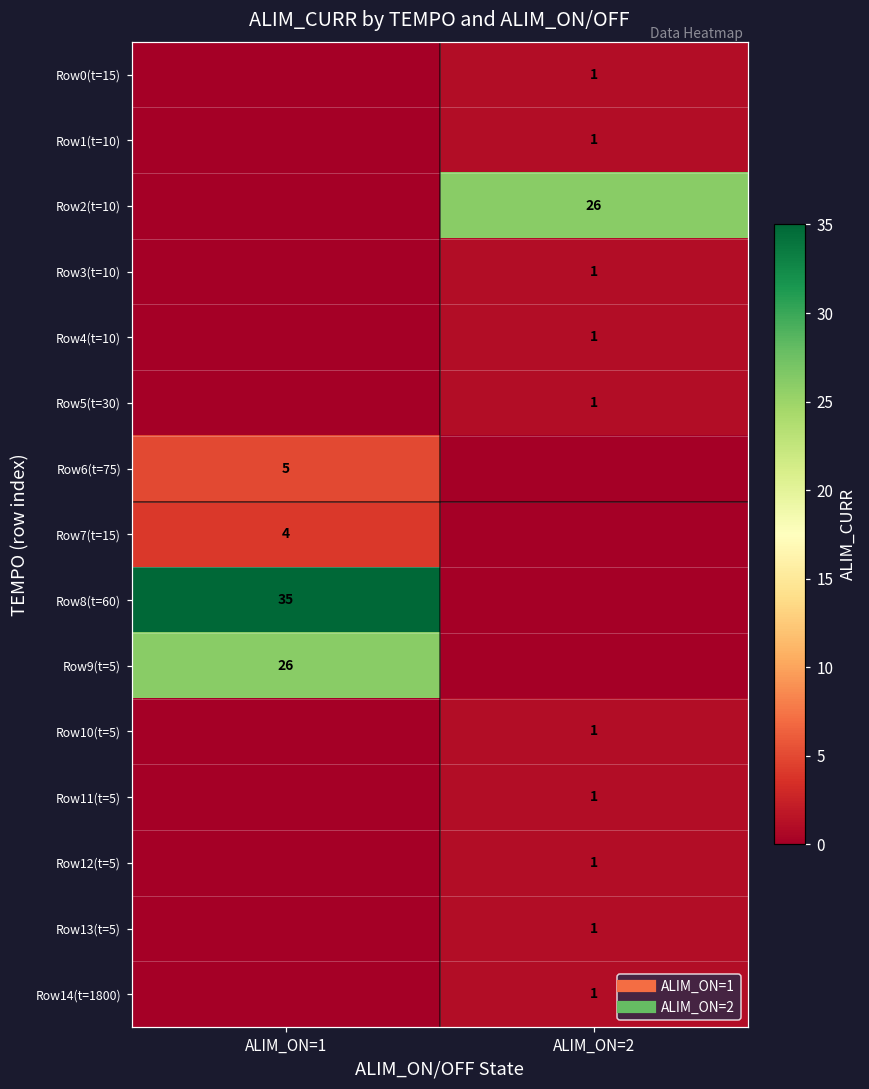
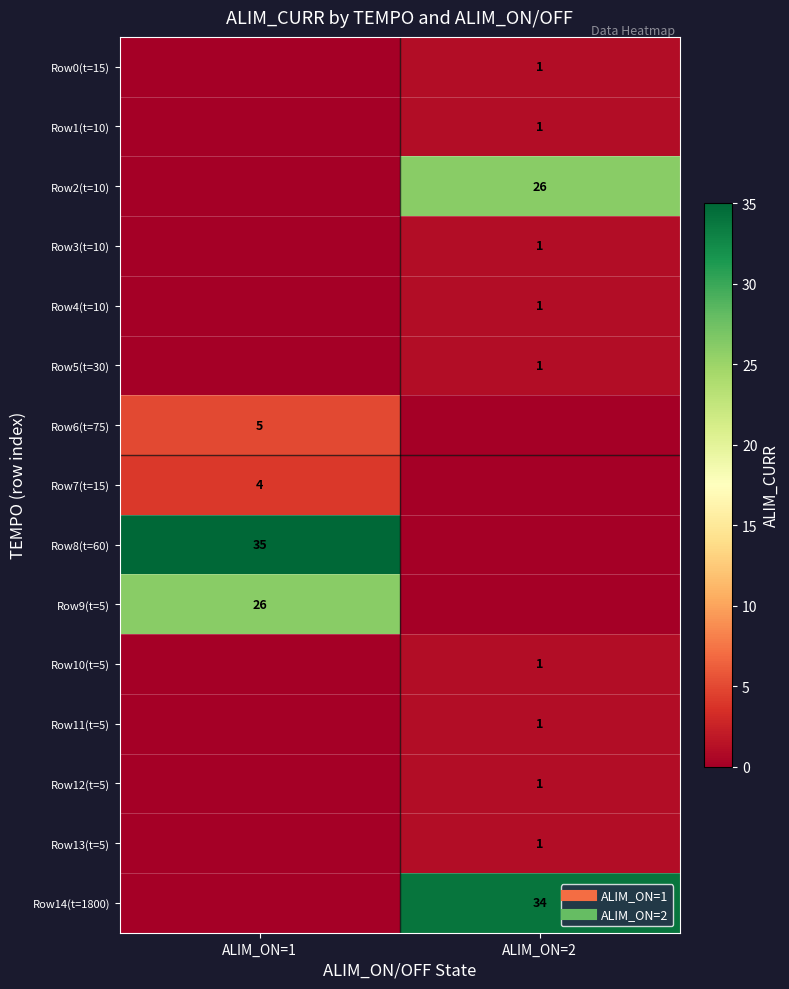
Row14(t=1800), ALIM_ON=2: 1 -> 34
